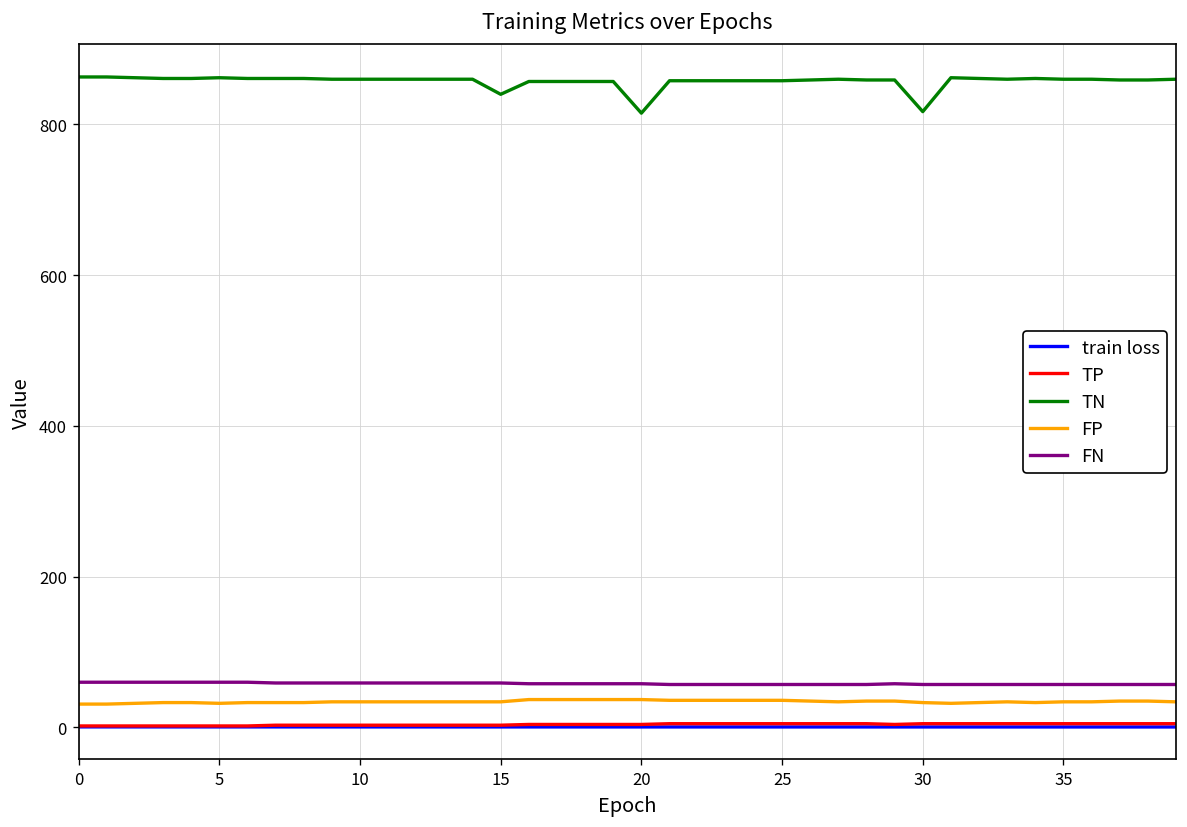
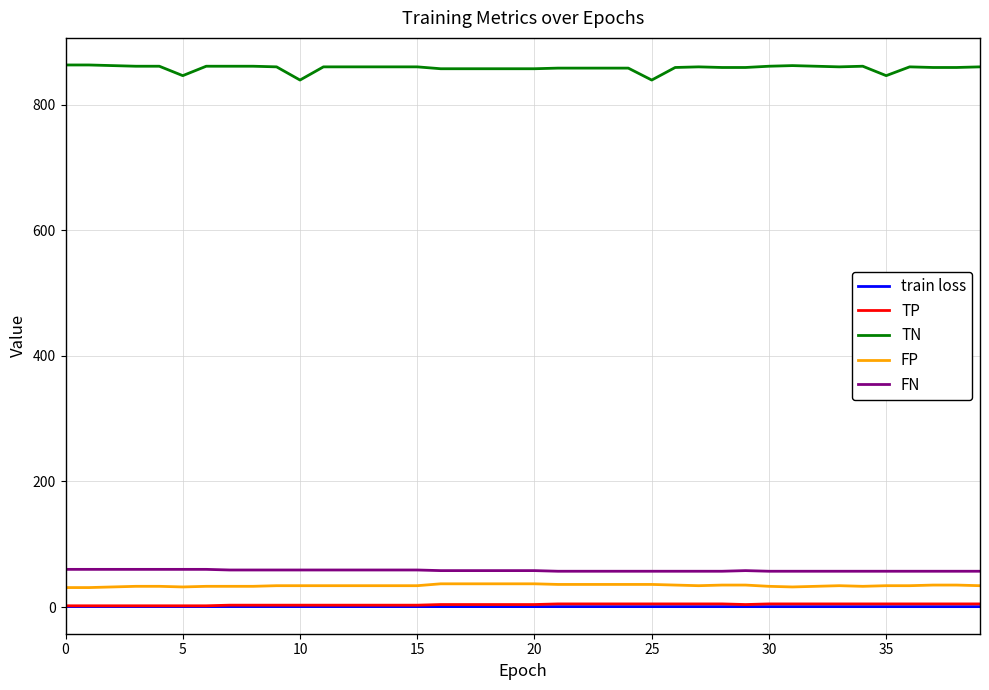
TN, 5: 860 -> 850
TN, 10: 860 -> 840
TN, 15: 840 -> 860
TN, 20: 820 -> 860
TN, 25: 860 -> 840
TN, 30: 820 -> 860
TN, 35: 860 -> 850
